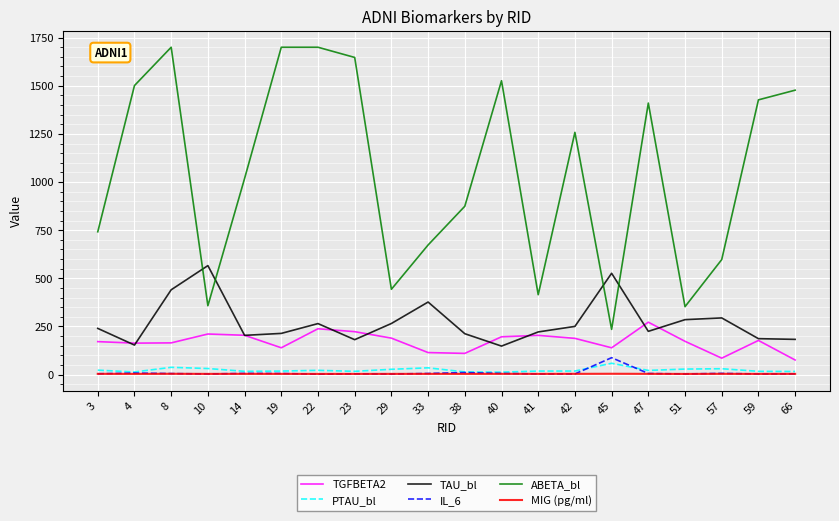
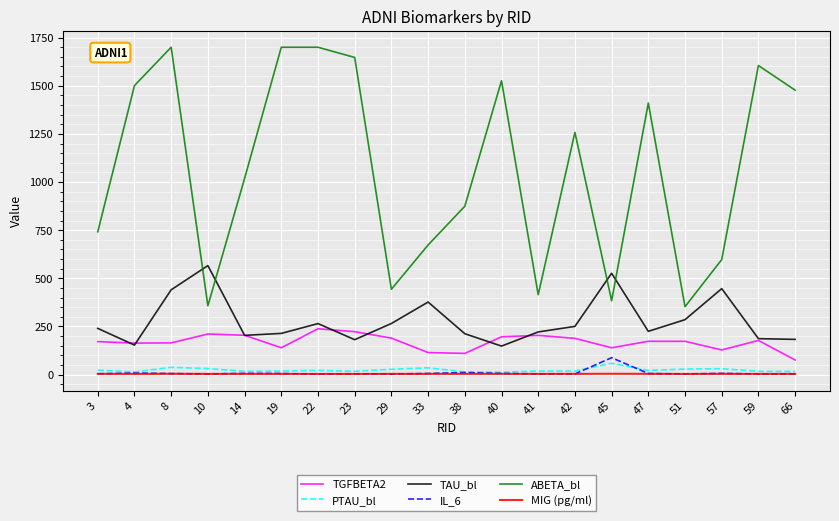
ABETA_bl, 45: 230 -> 380
TGFBETA2, 47: 270 -> 170
TGFBETA2, 57: 90 -> 130
TAU_bl, 57: 290 -> 450
ABETA_bl, 59: 1430 -> 1610
